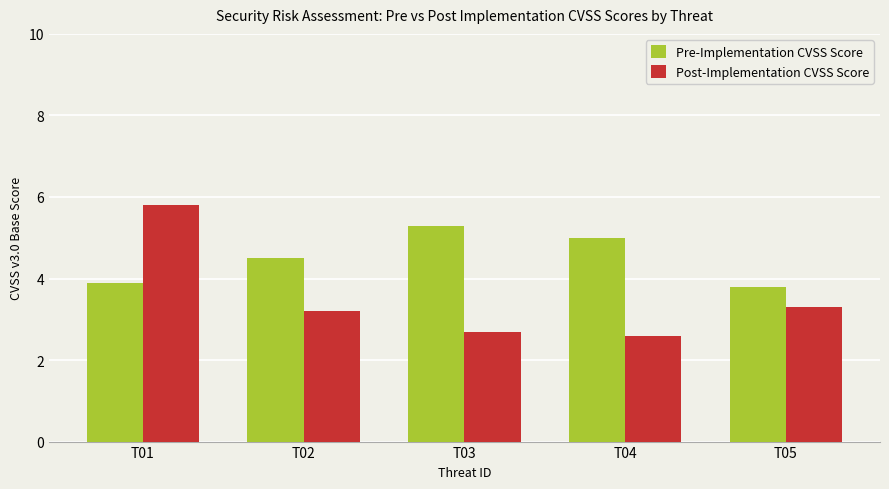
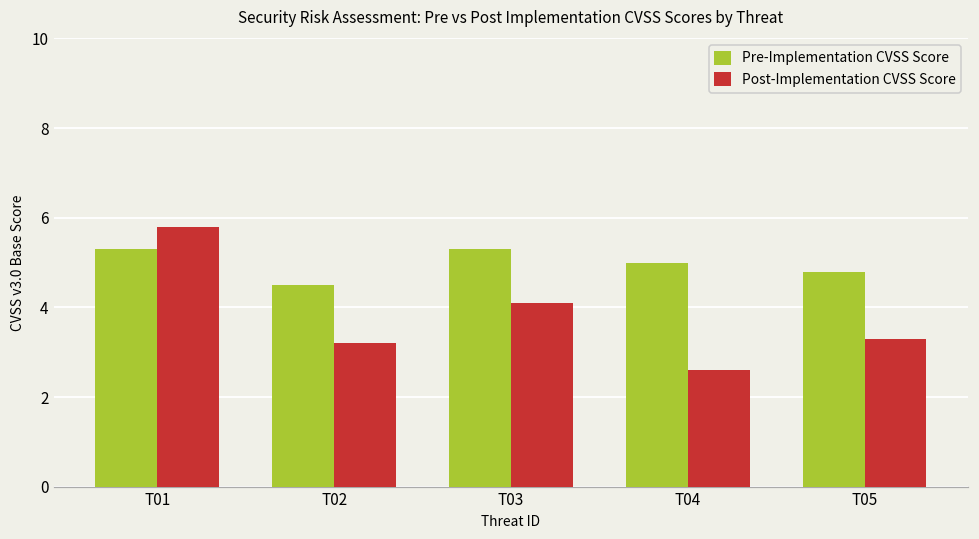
Pre-Implementation CVSS Score, T01: 3.9 -> 5.3
Post-Implementation CVSS Score, T03: 2.7 -> 4.1
Pre-Implementation CVSS Score, T05: 3.8 -> 4.8
